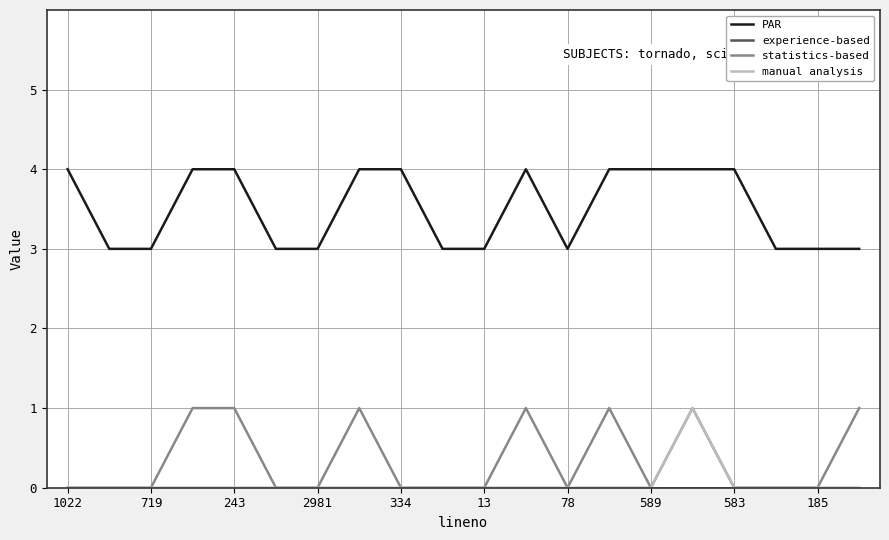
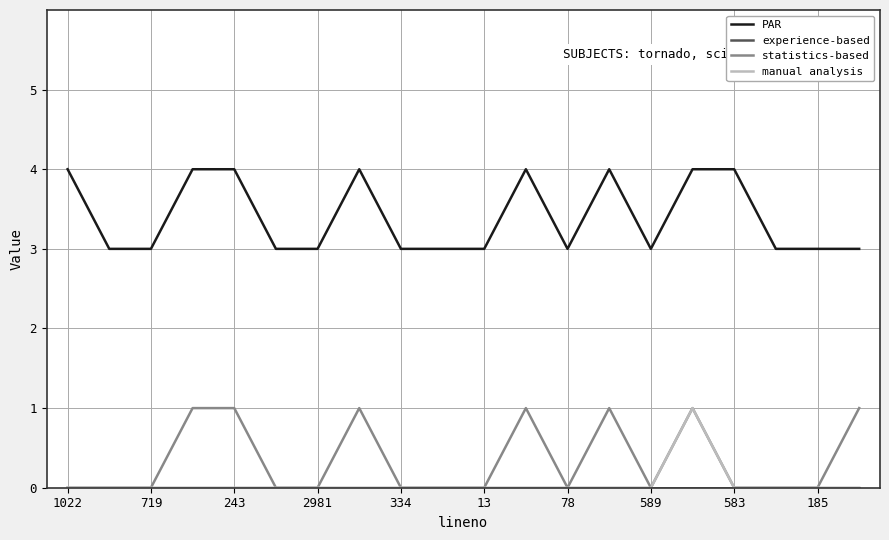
PAR, 334: 4 -> 3
PAR, 589: 4 -> 3
